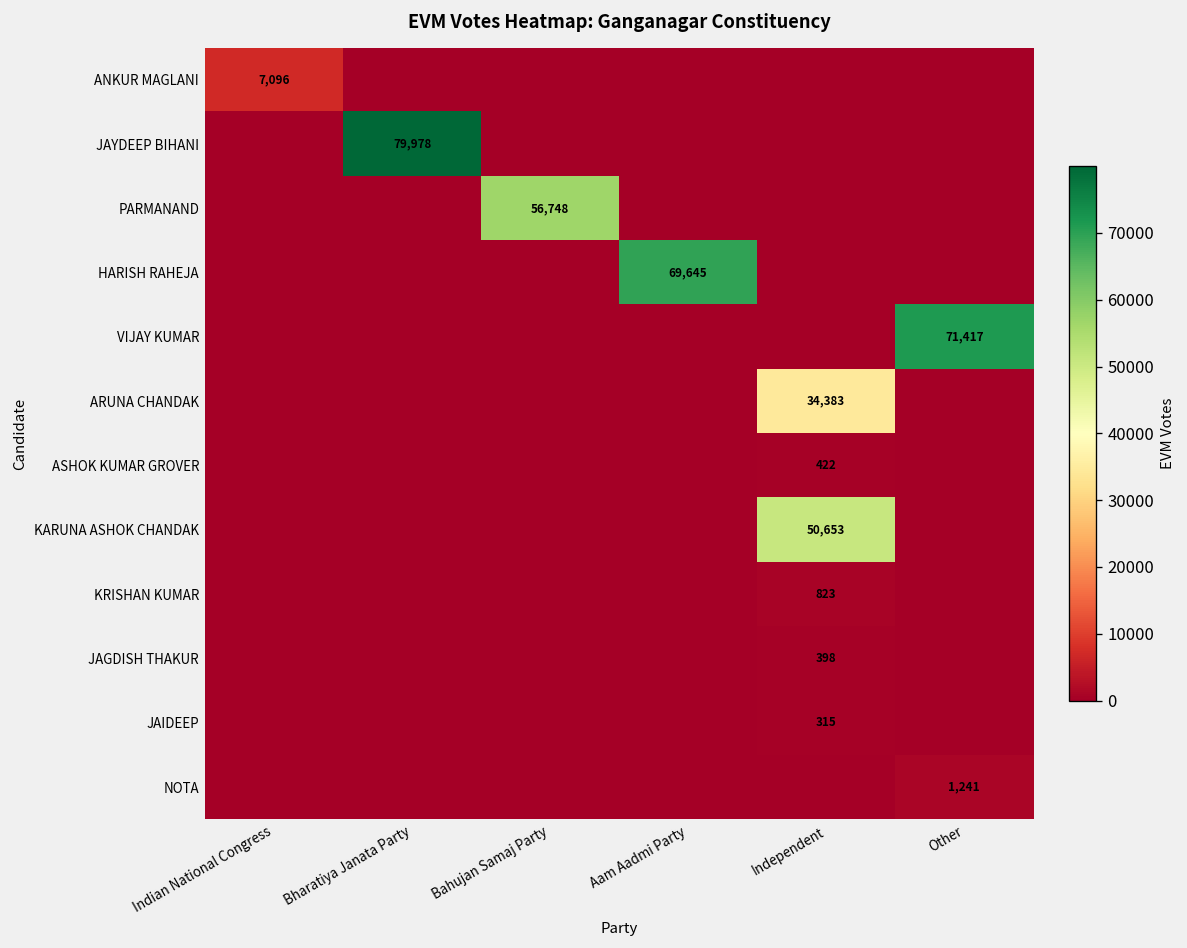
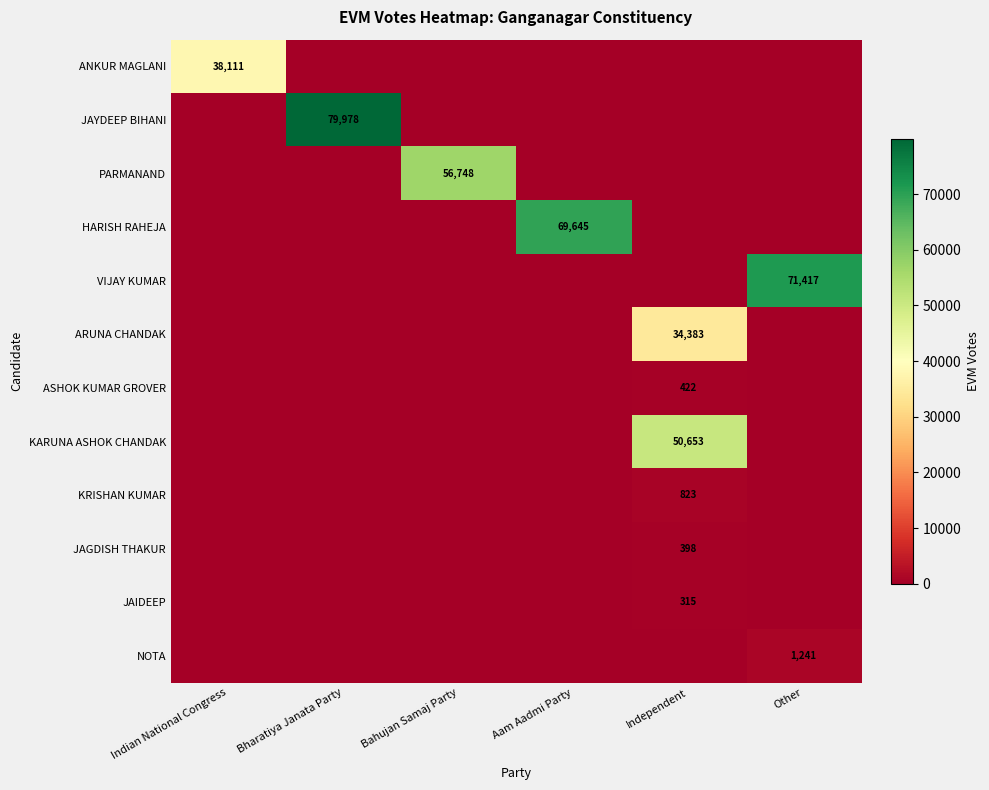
ANKUR MAGLANI, Indian National Congress: 7,096 -> 38,111
